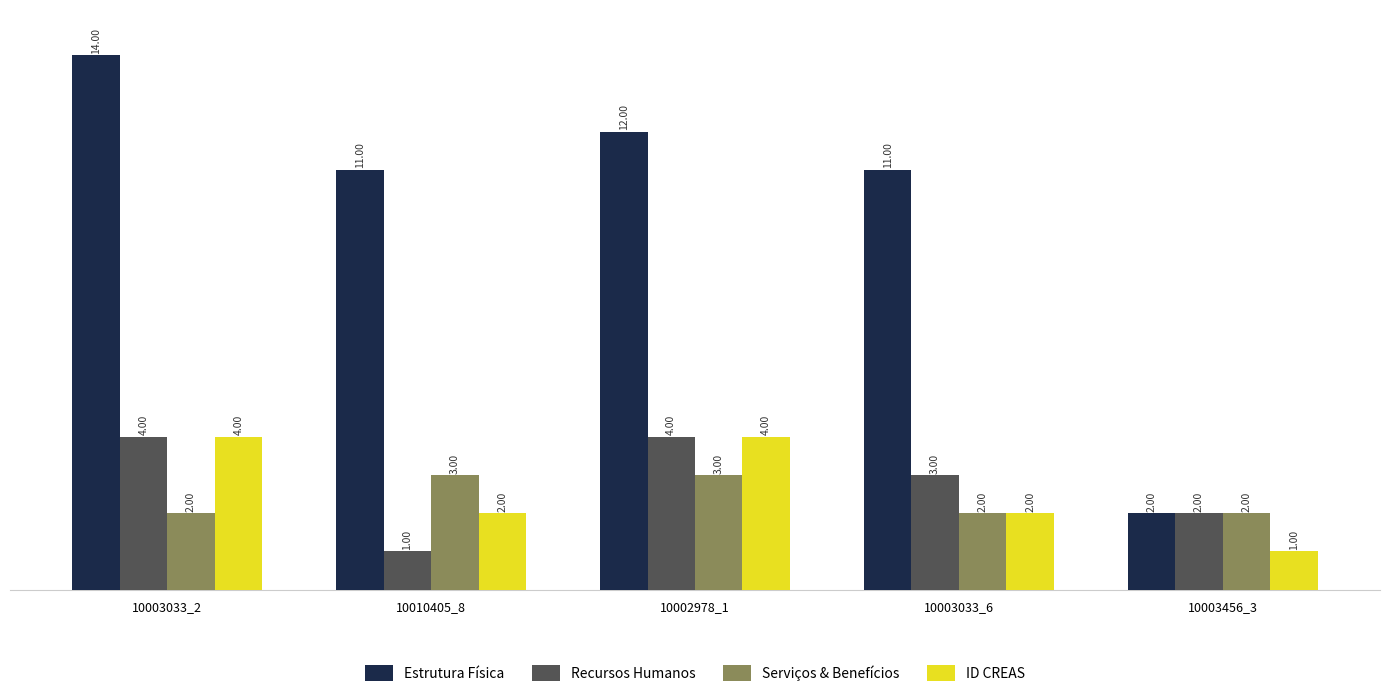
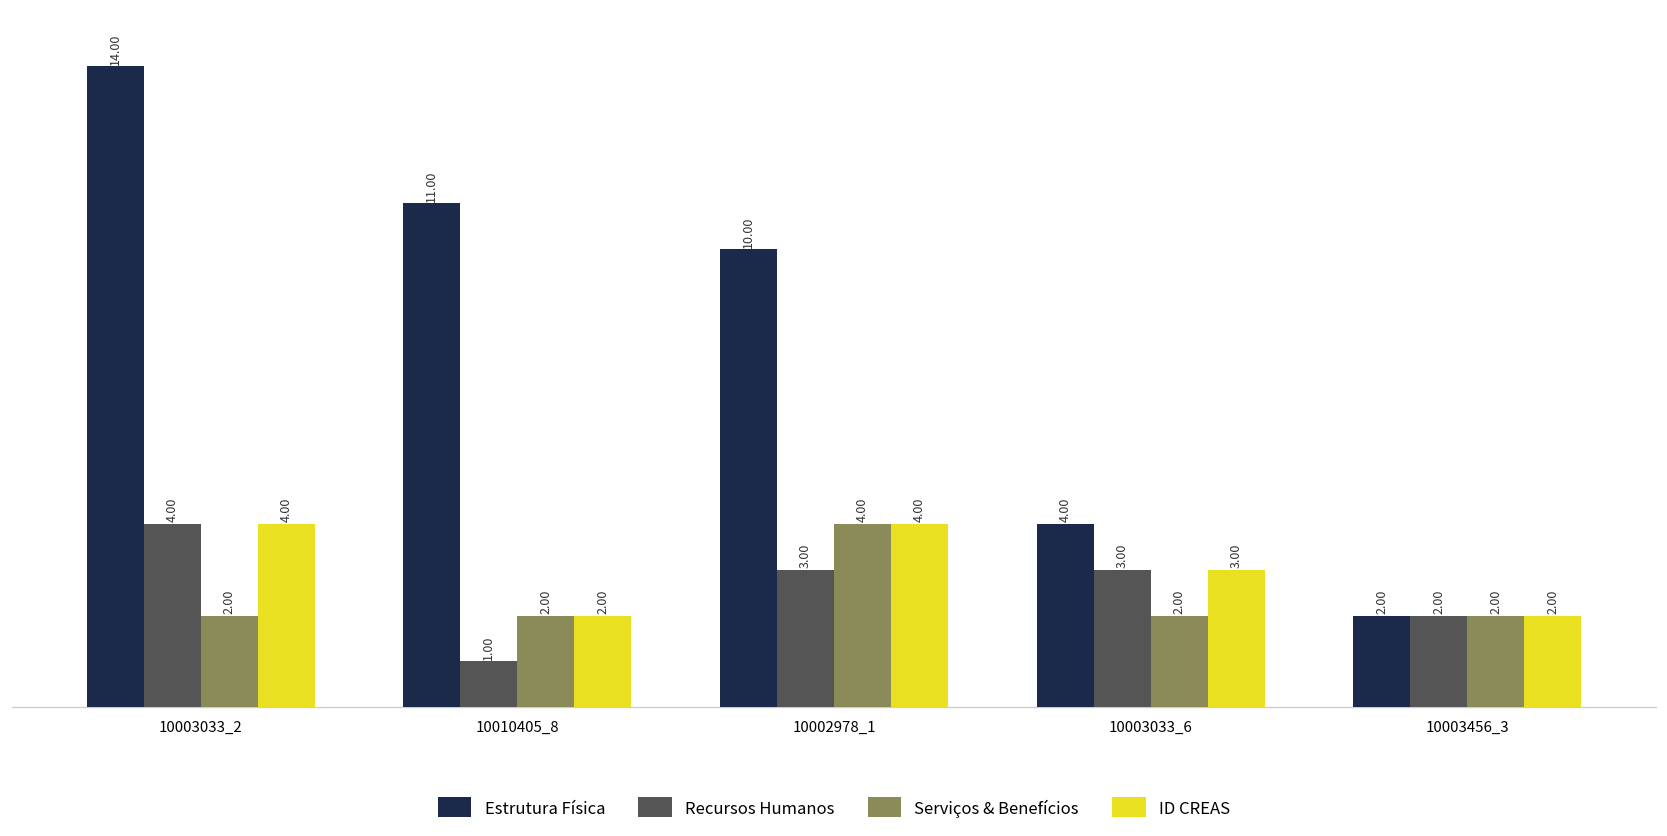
Serviços & Benefícios, 10010405_8: 3.00 -> 2.00
Estrutura Física, 10002978_1: 12.00 -> 10.00
Recursos Humanos, 10002978_1: 4.00 -> 3.00
Serviços & Benefícios, 10002978_1: 3.00 -> 4.00
Estrutura Física, 10003033_6: 11.00 -> 4.00
ID CREAS, 10003033_6: 2.00 -> 3.00
ID CREAS, 10003456_3: 1.00 -> 2.00
